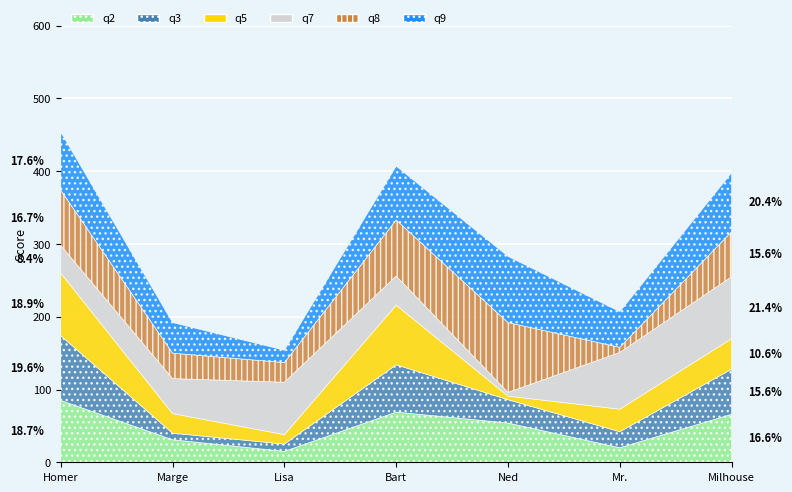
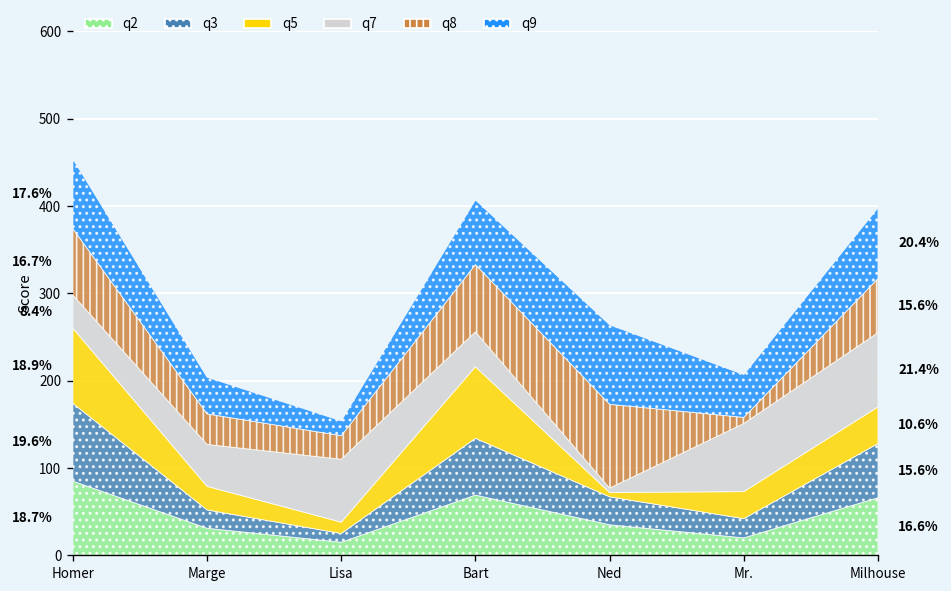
q3, Marge: 10 -> 20
q2, Ned: 50 -> 40
